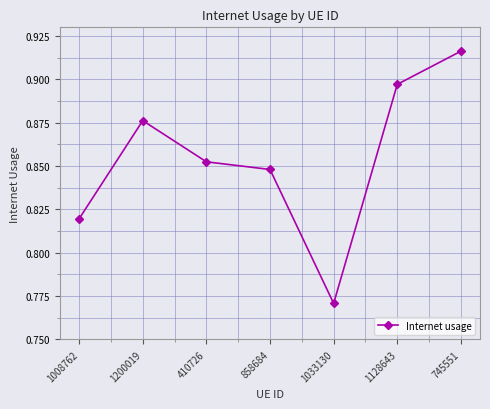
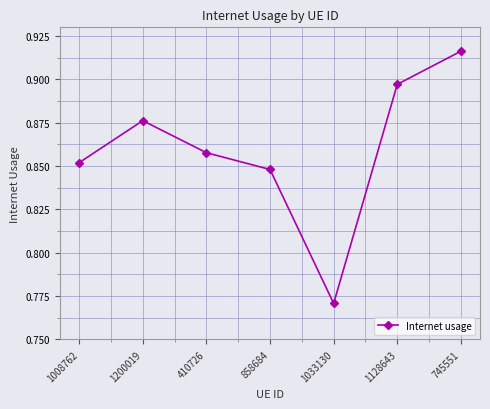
1008762: 0.820 -> 0.852
410726: 0.852 -> 0.858
